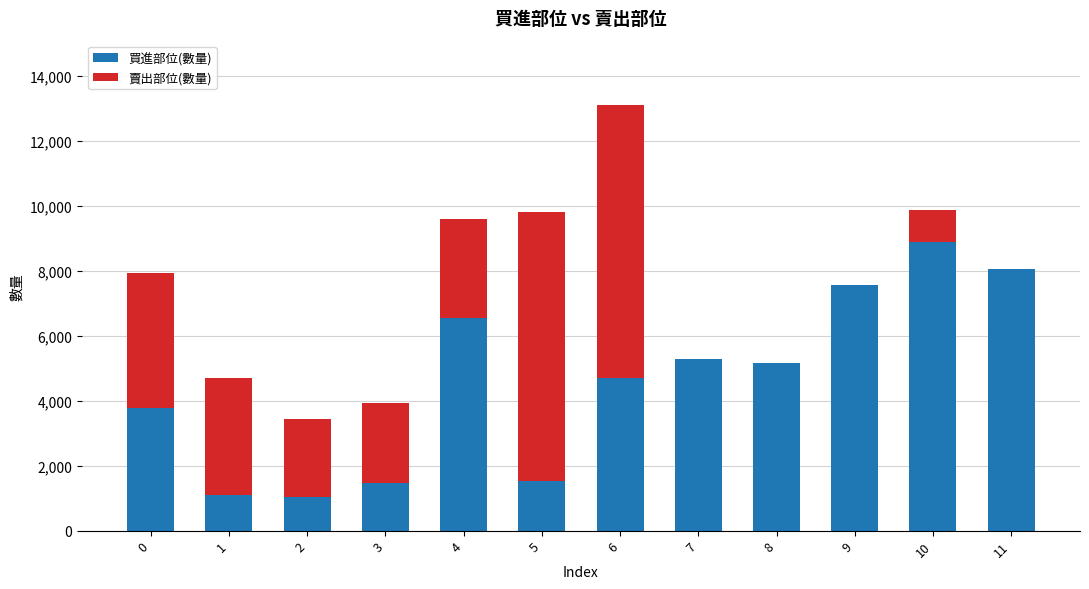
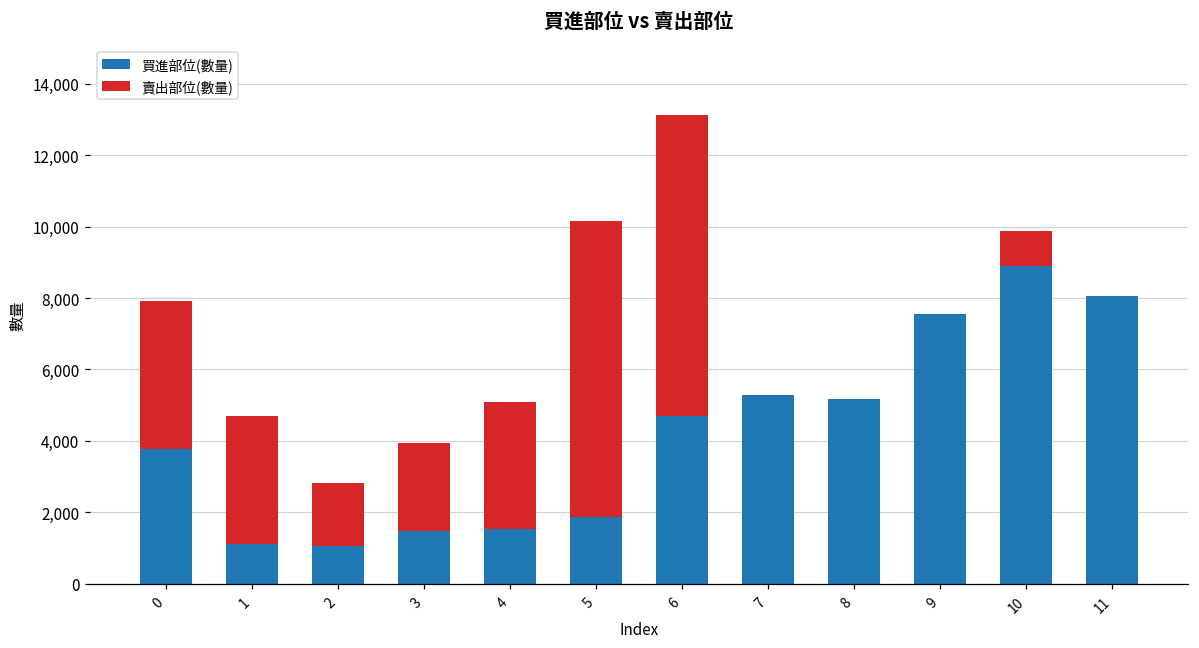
賣出部位(數量), 2: 2,400 -> 1,800
買進部位(數量), 4: 6,500 -> 1,500
賣出部位(數量), 4: 3,000 -> 3,600
買進部位(數量), 5: 1,500 -> 1,900
